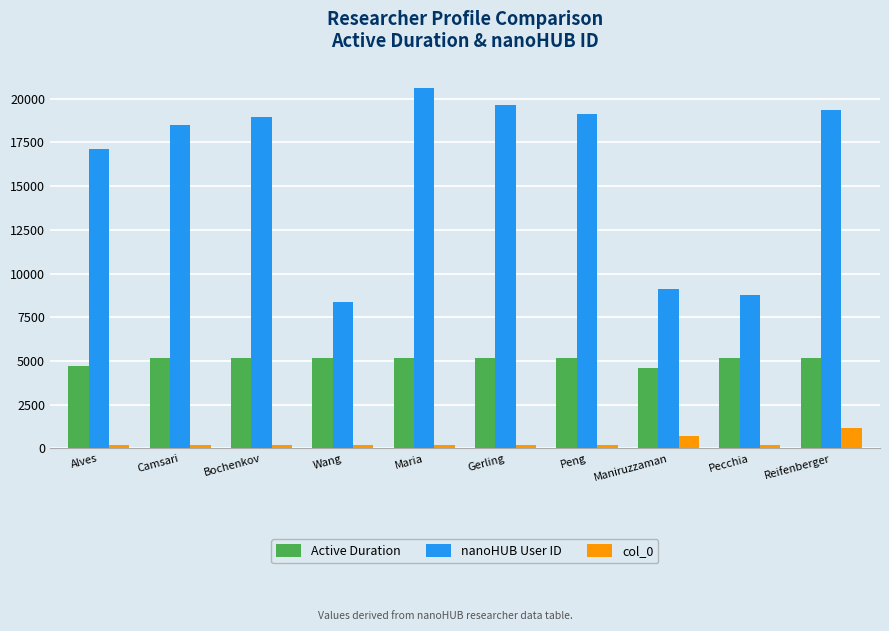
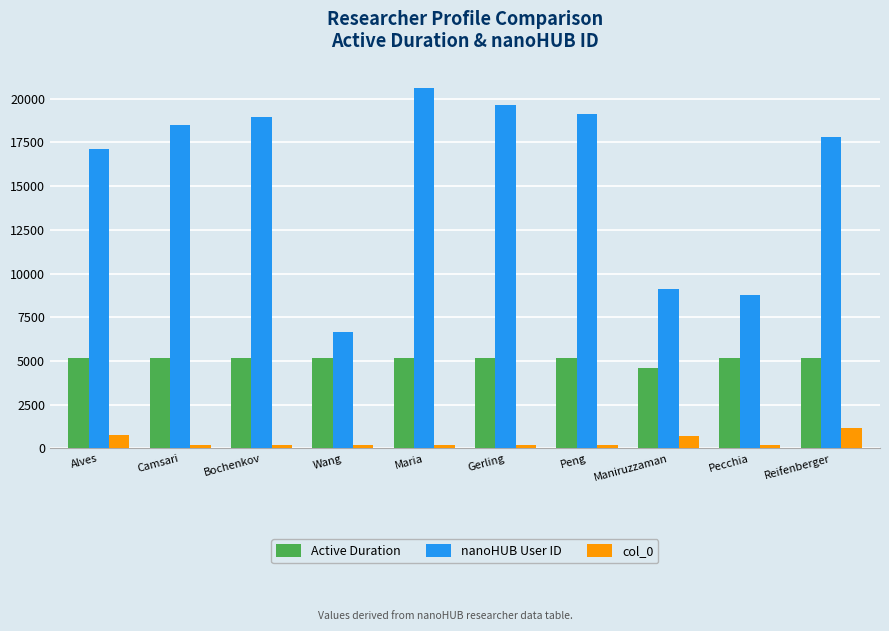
Active Duration, Alves: 4700 -> 5200
col_0, Alves: 200 -> 800
nanoHUB User ID, Wang: 8400 -> 6600
nanoHUB User ID, Reifenberger: 19300 -> 17800
